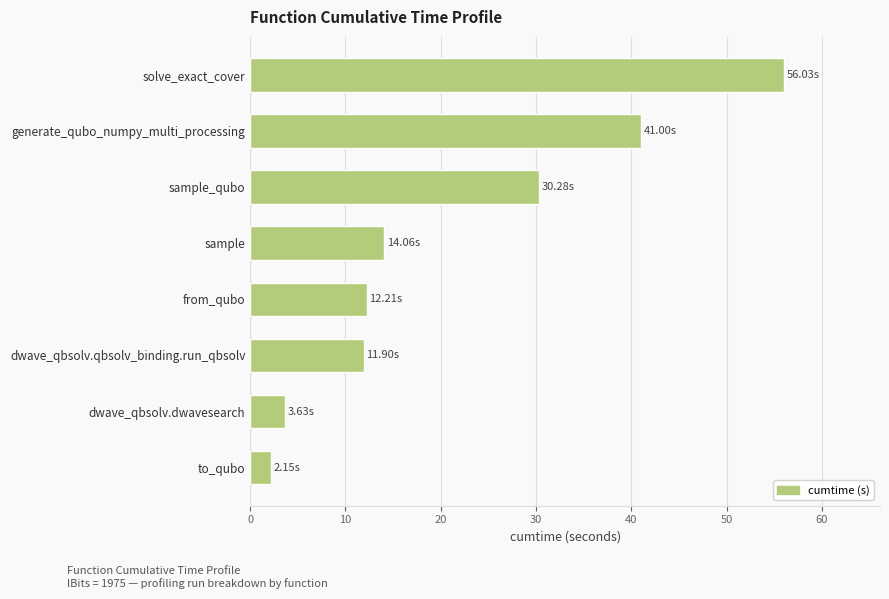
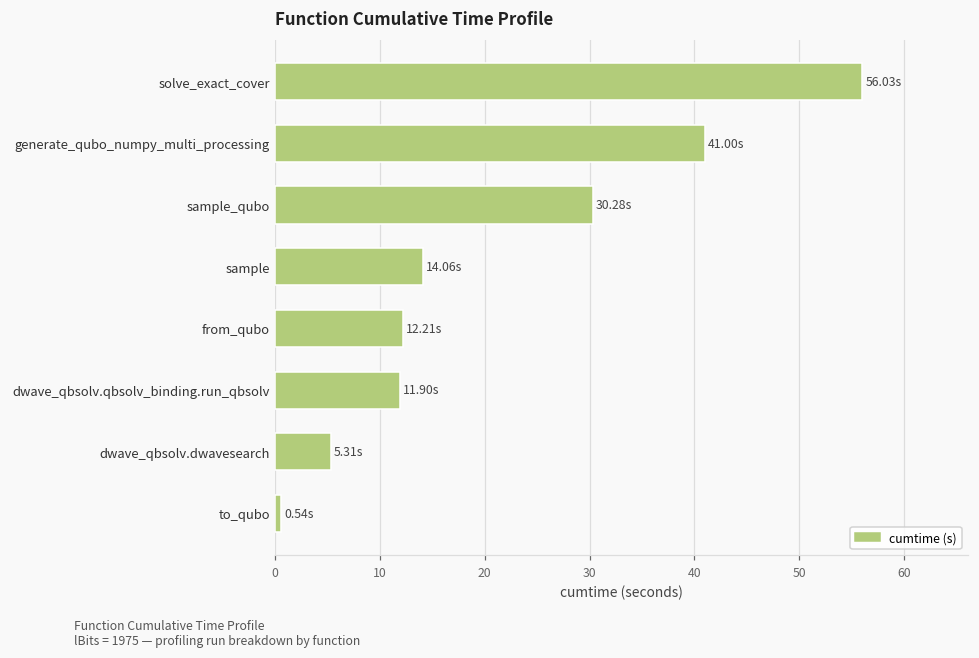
dwave_qbsolv.dwavesearch: 3.63s -> 5.31s
to_qubo: 2.15s -> 0.54s
